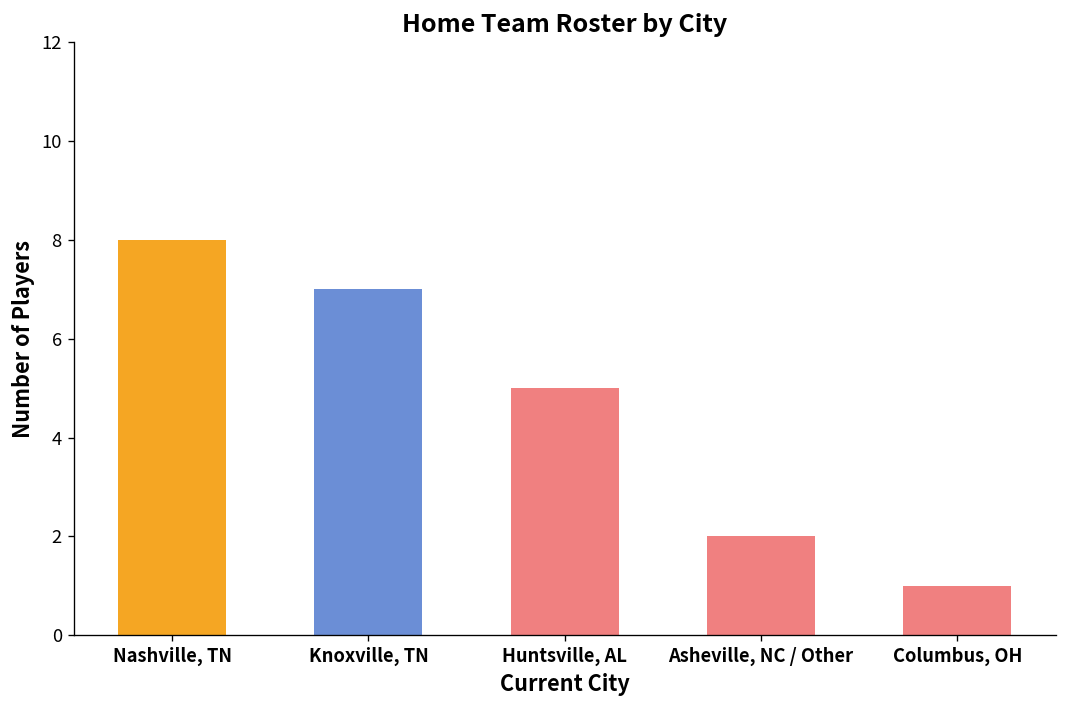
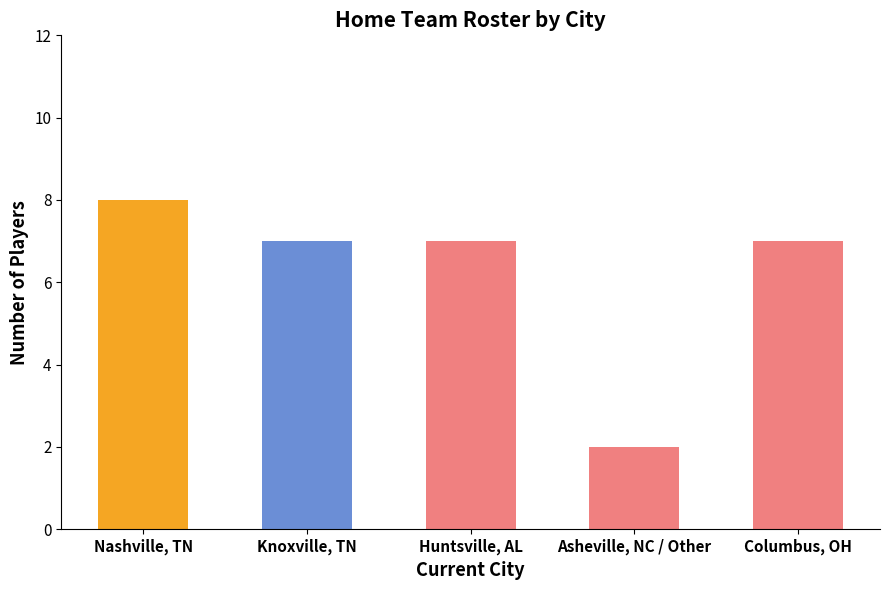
Huntsville, AL: 5 -> 7
Columbus, OH: 1 -> 7
